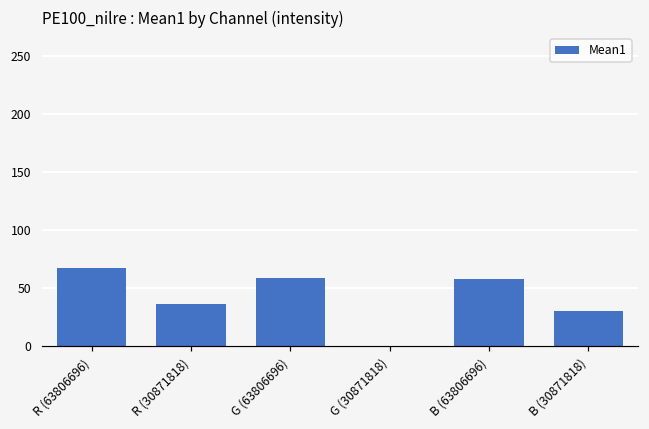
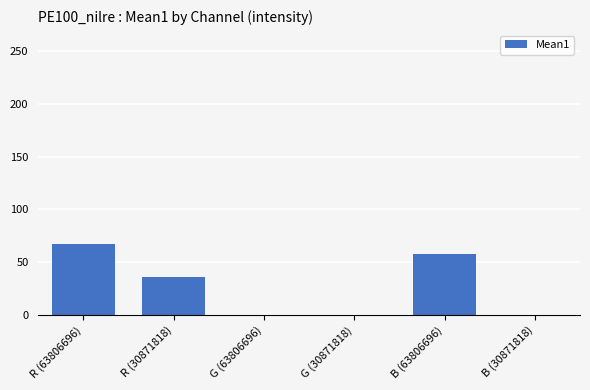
G (63806696): 59 -> 0
B (30871818): 31 -> 0
